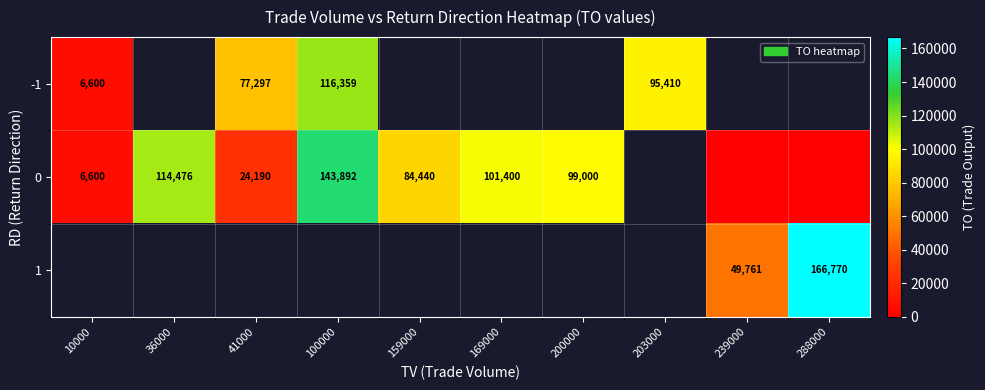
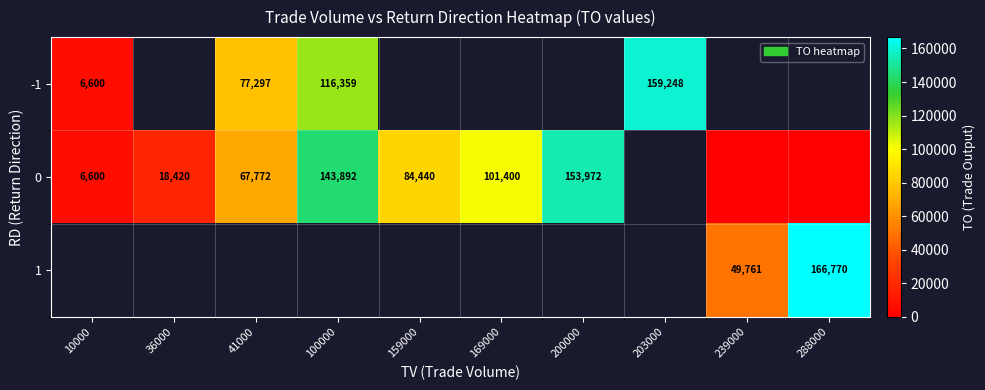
-1, 203000: 95,410 -> 159,248
0, 36000: 114,476 -> 18,420
0, 41000: 24,190 -> 67,772
0, 200000: 99,000 -> 153,972
